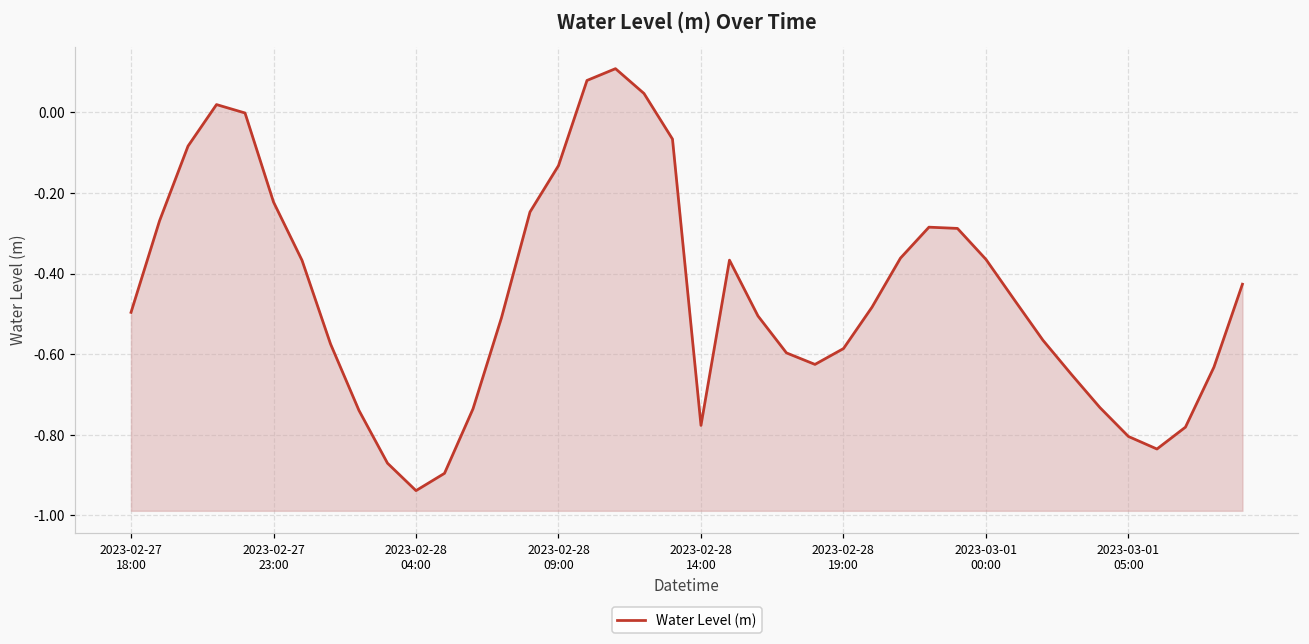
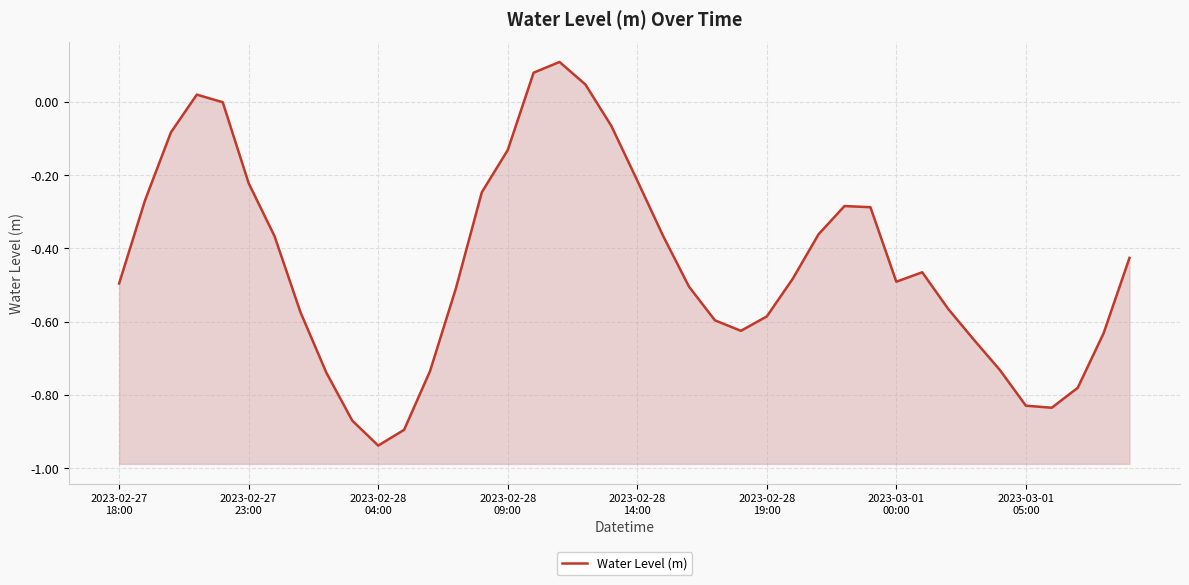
2023-02-28 14:00: -0.78 -> -0.22
2023-03-01 00:00: -0.36 -> -0.49
2023-03-01 05:00: -0.80 -> -0.83
